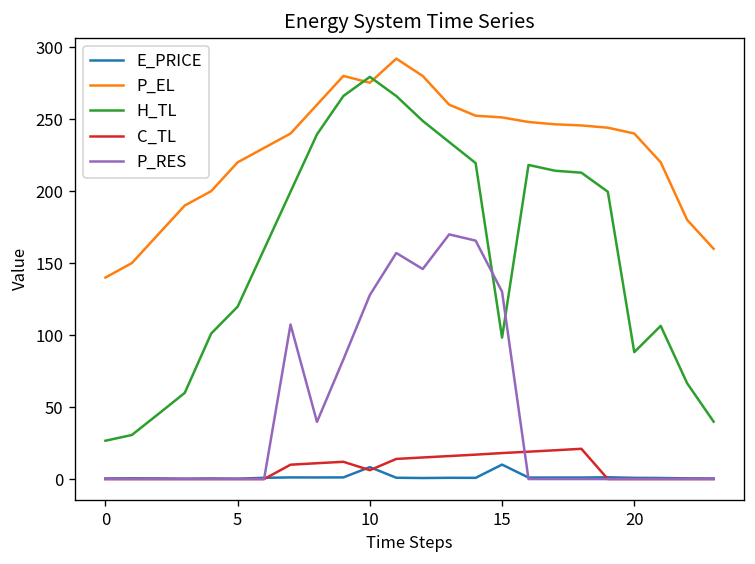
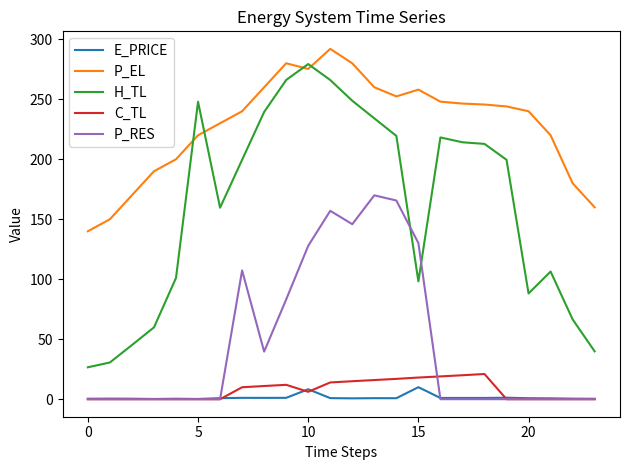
H_TL, 5: 120 -> 248
P_EL, 15: 251 -> 258
